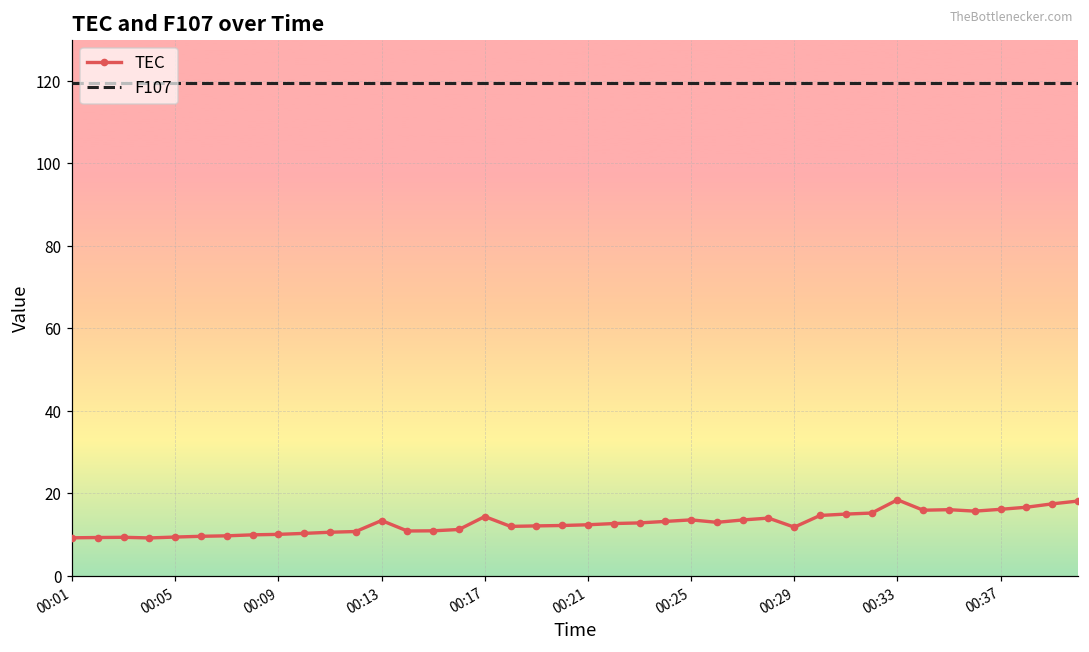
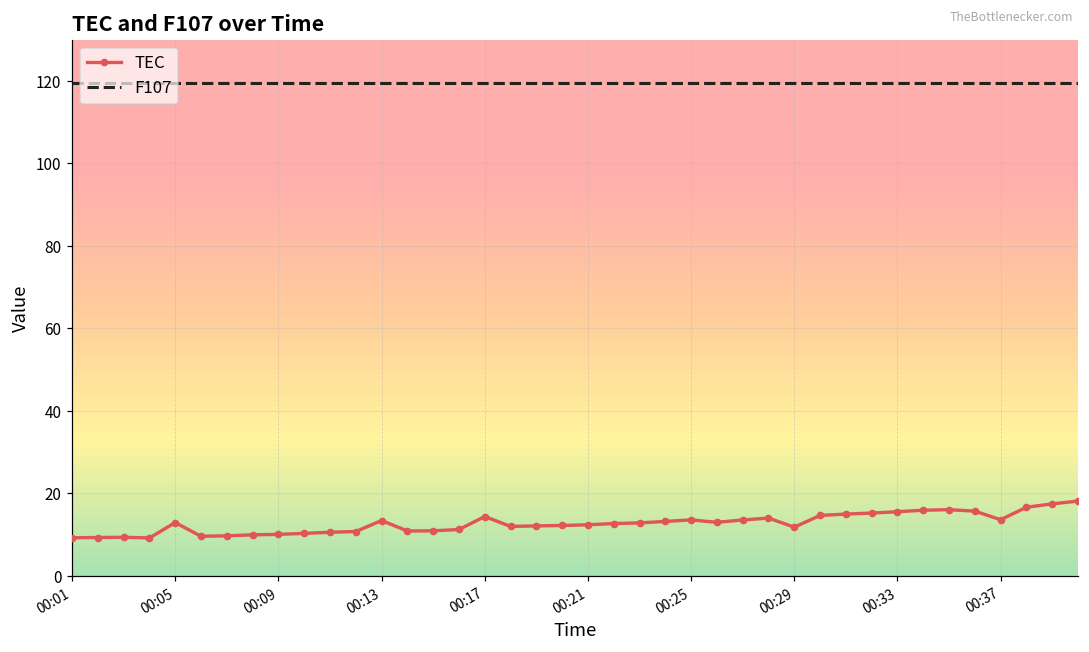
TEC, 00:05: 9 -> 13
TEC, 00:33: 18 -> 16
TEC, 00:37: 16 -> 14
